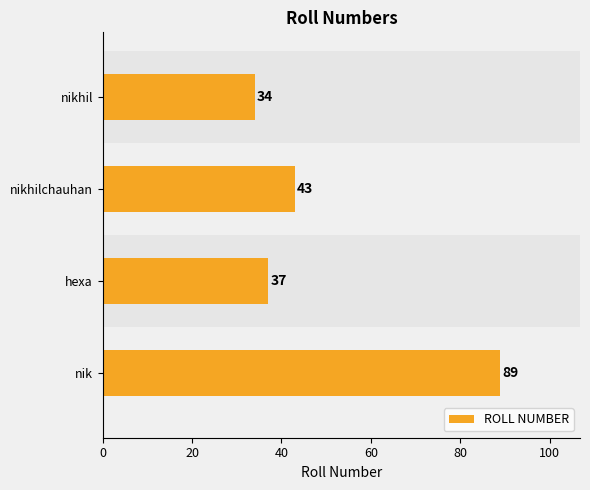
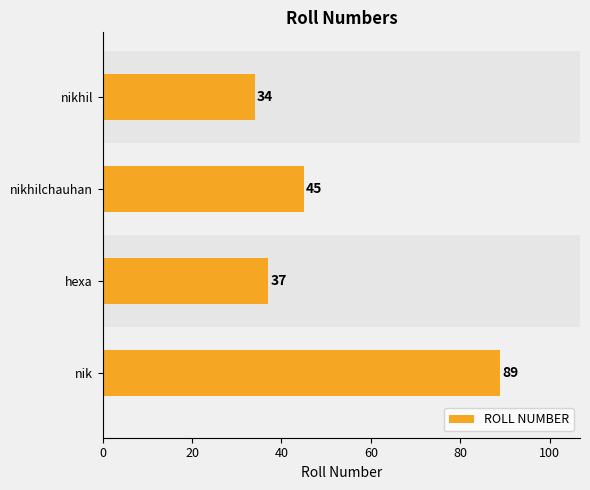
nikhilchauhan: 43 -> 45
